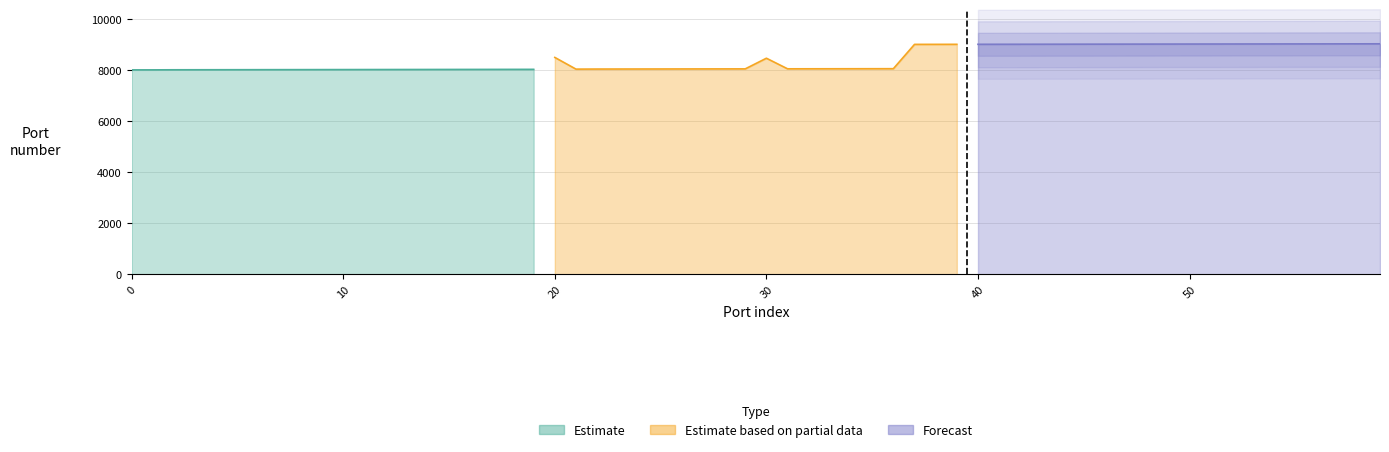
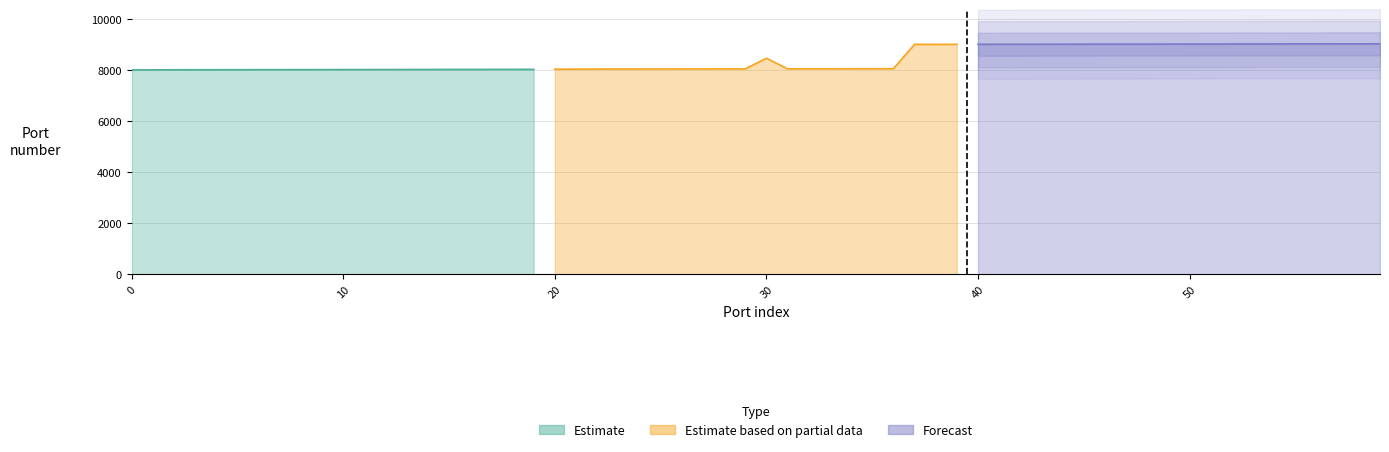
Estimate based on partial data, 20: 8500 -> 8000
